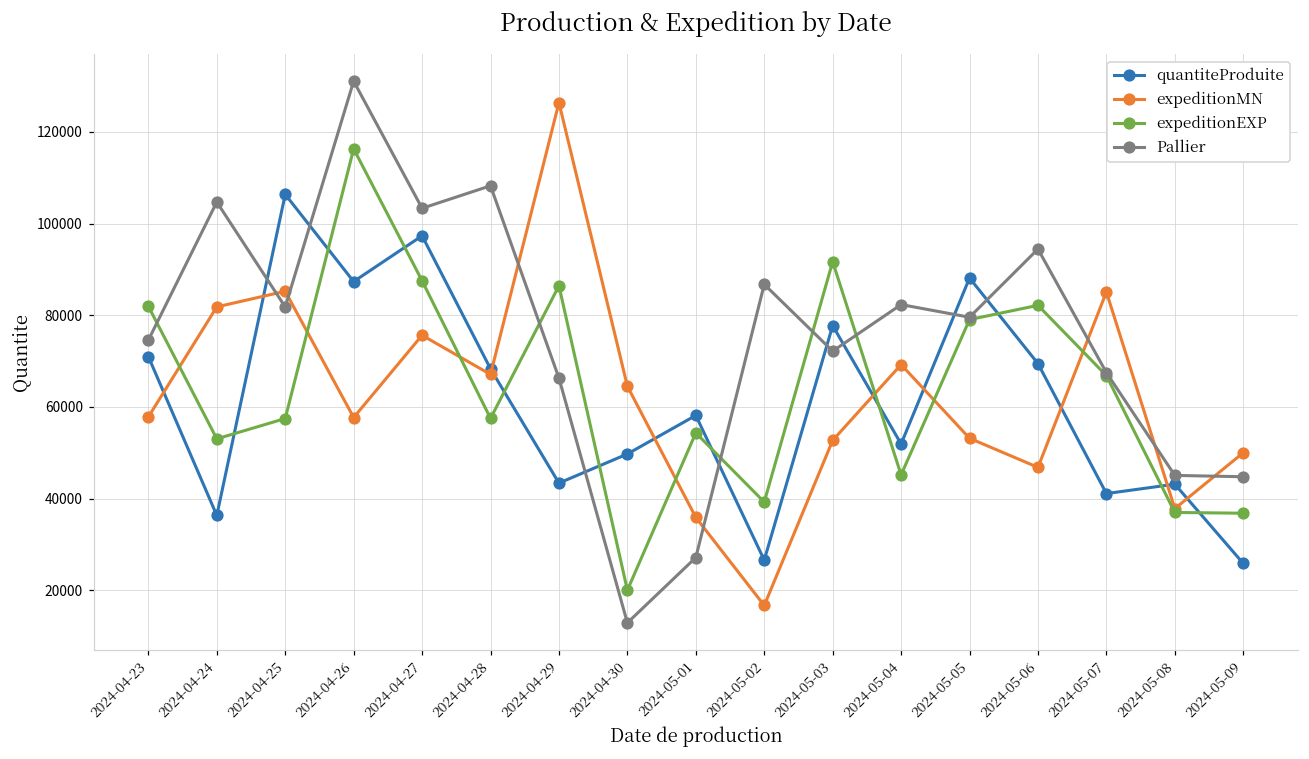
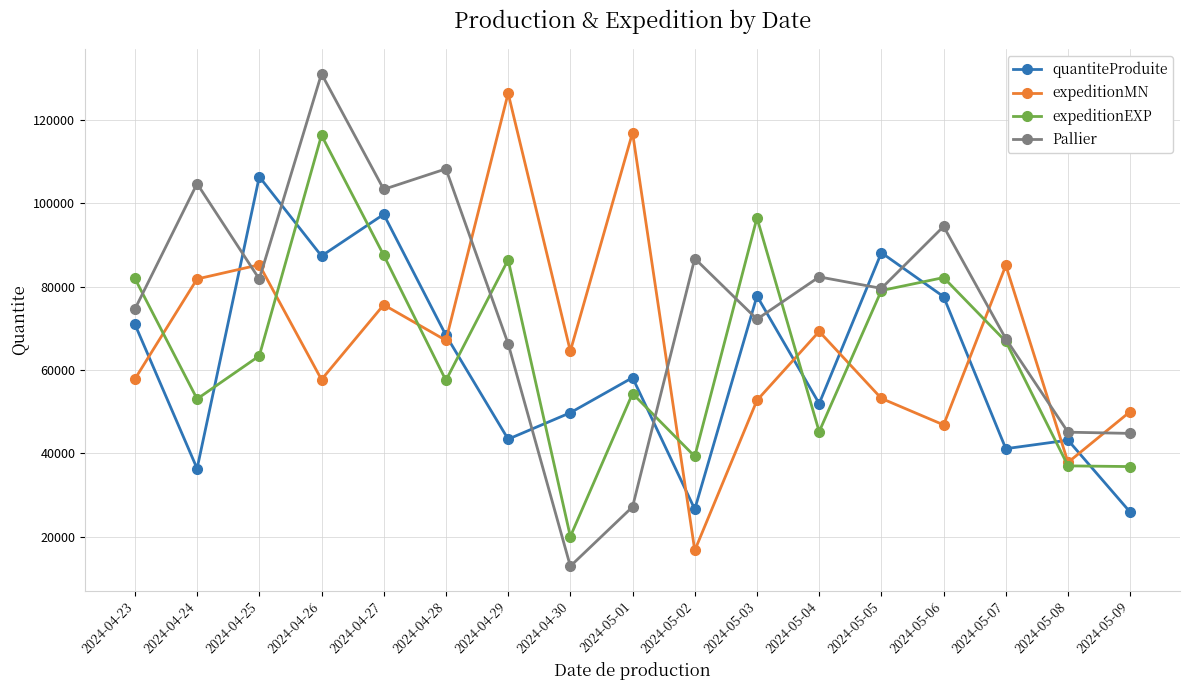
expeditionEXP, 2024-04-25: 57000 -> 63000
expeditionMN, 2024-05-01: 36000 -> 117000
expeditionEXP, 2024-05-03: 92000 -> 96000
quantiteProduite, 2024-05-06: 69000 -> 78000
